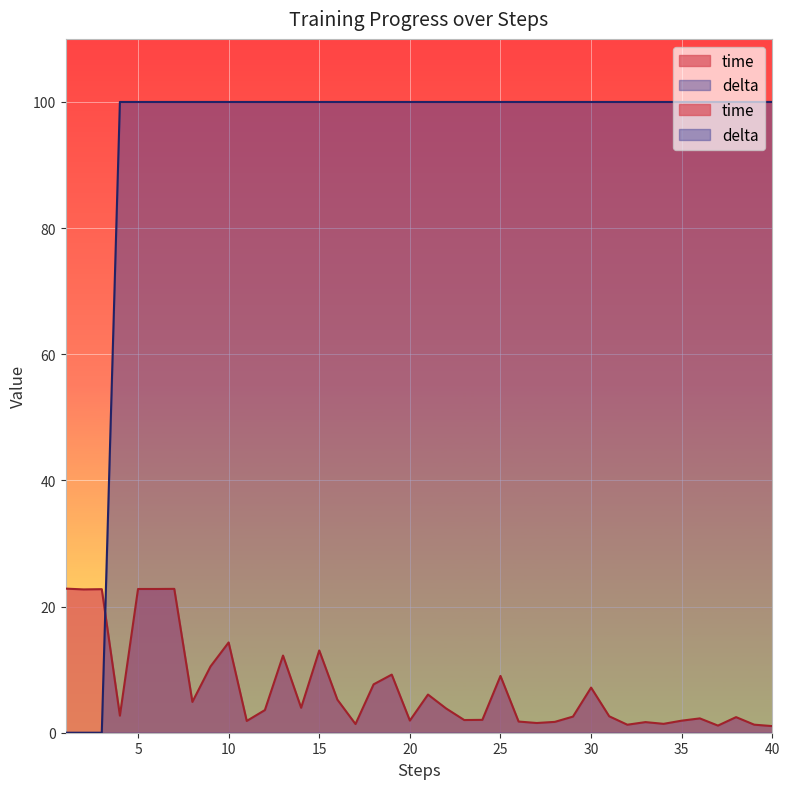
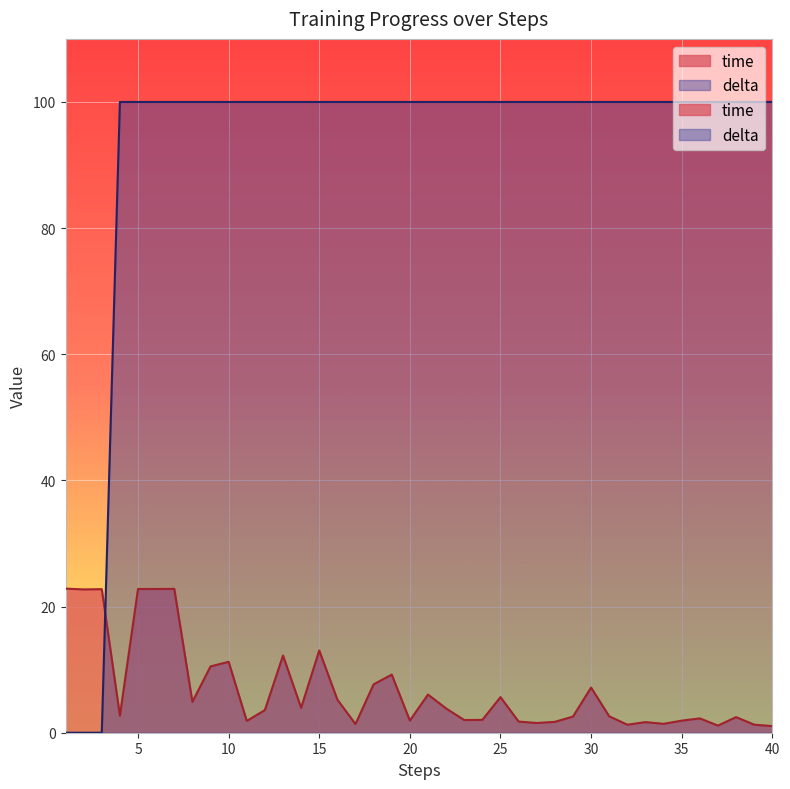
time, 10: 14 -> 11
time, 25: 9 -> 6
